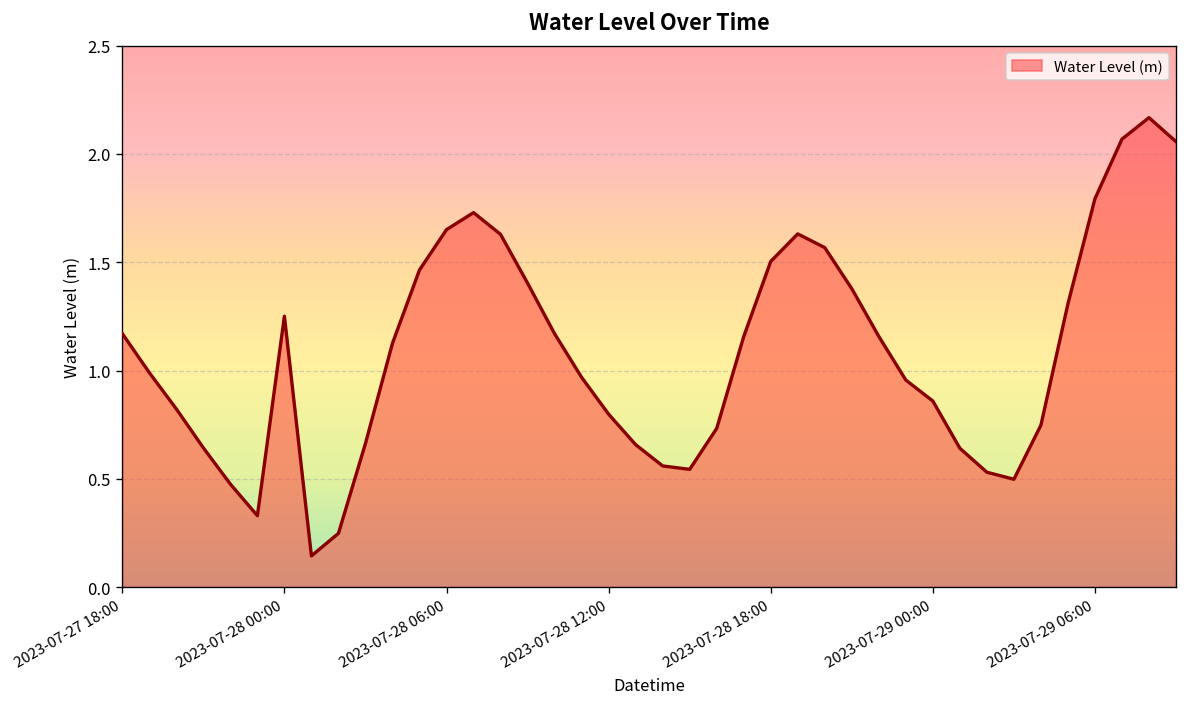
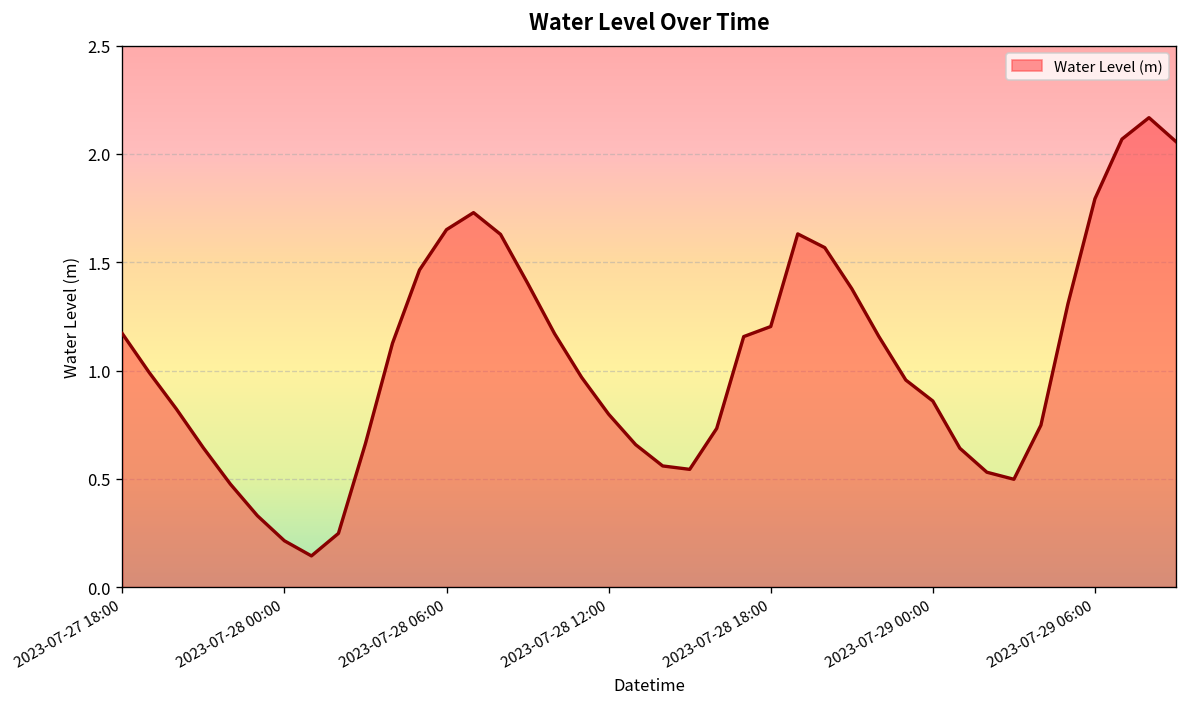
2023-07-28 00:00: 1.25 -> 0.21
2023-07-28 18:00: 1.50 -> 1.20
